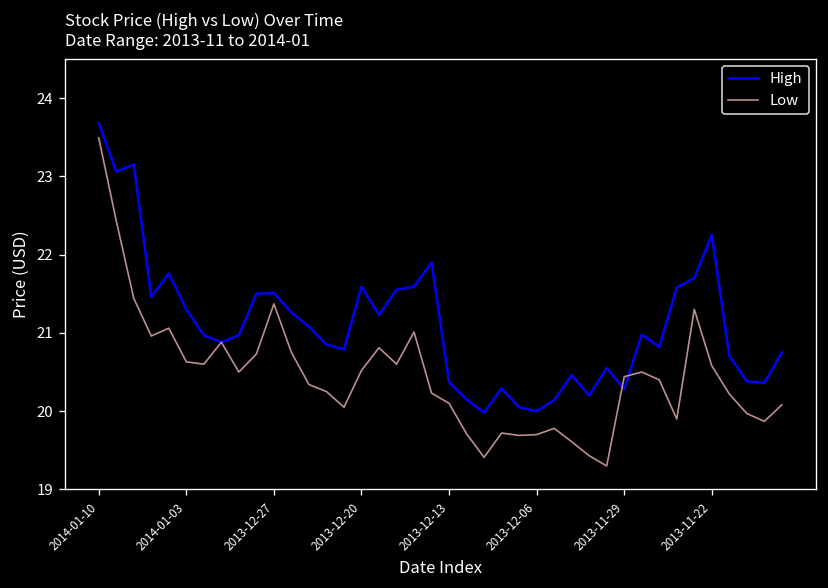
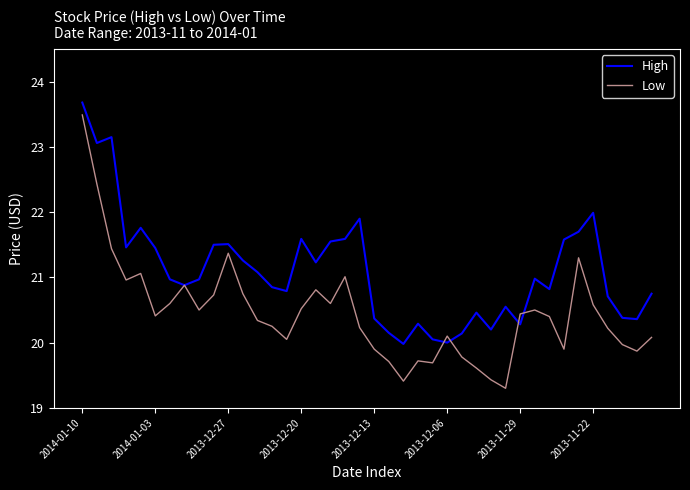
High, 2014-01-03: 21.3 -> 21.5
Low, 2014-01-03: 20.6 -> 20.4
Low, 2013-12-13: 20.1 -> 19.9
Low, 2013-12-06: 19.7 -> 20.1
High, 2013-11-22: 22.3 -> 22.0
